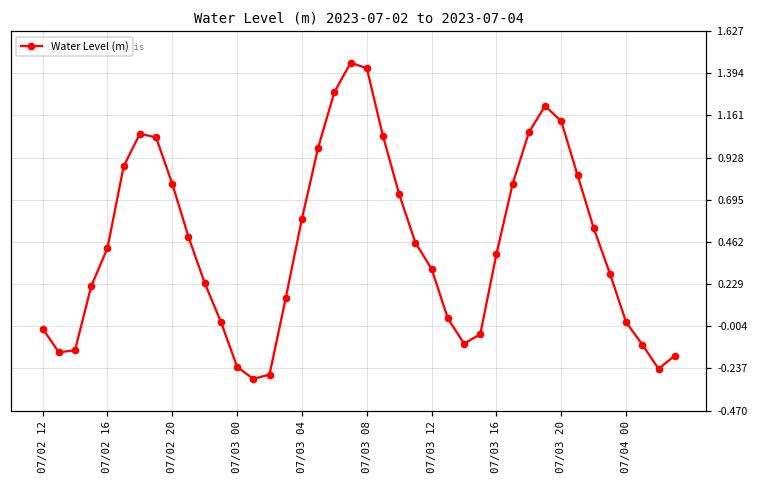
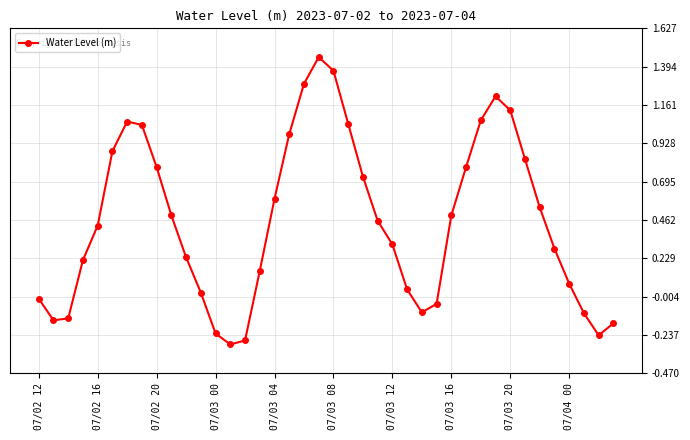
07/03 08: 1.42 -> 1.37
07/03 16: 0.40 -> 0.49
07/04 00: 0.02 -> 0.07
